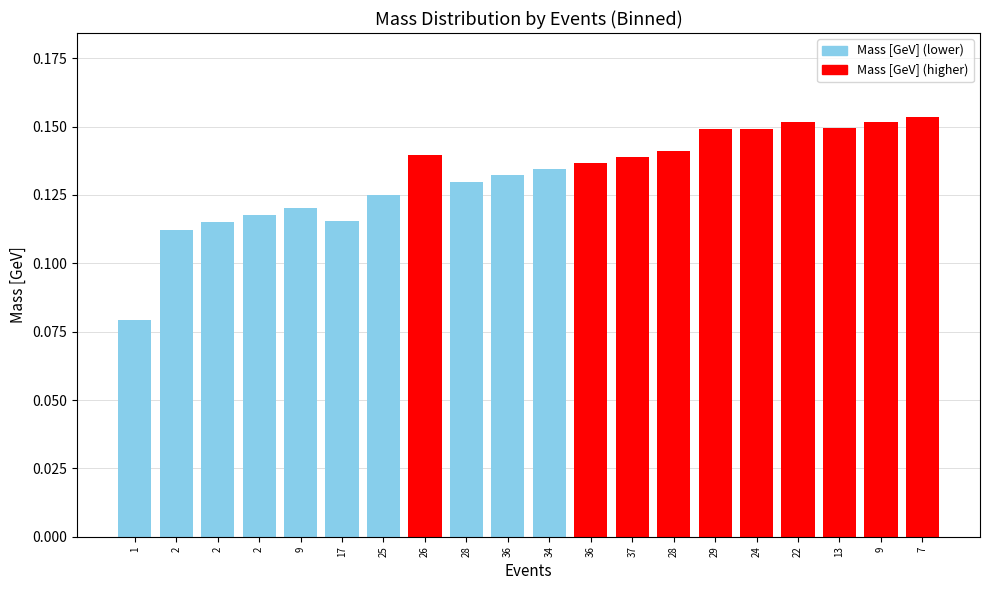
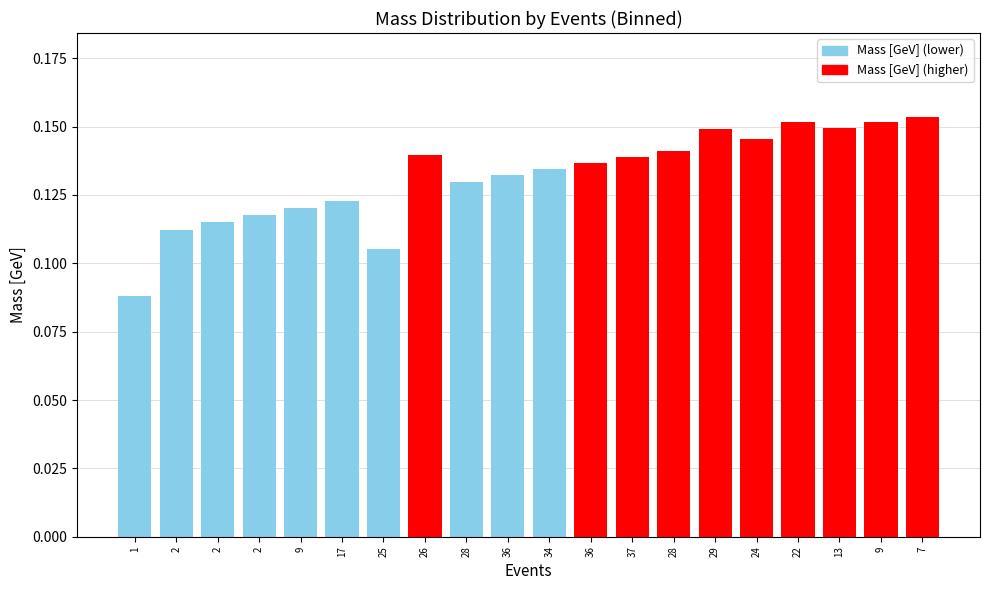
1: 0.079 -> 0.088
17: 0.116 -> 0.123
25: 0.125 -> 0.105
24: 0.149 -> 0.145
